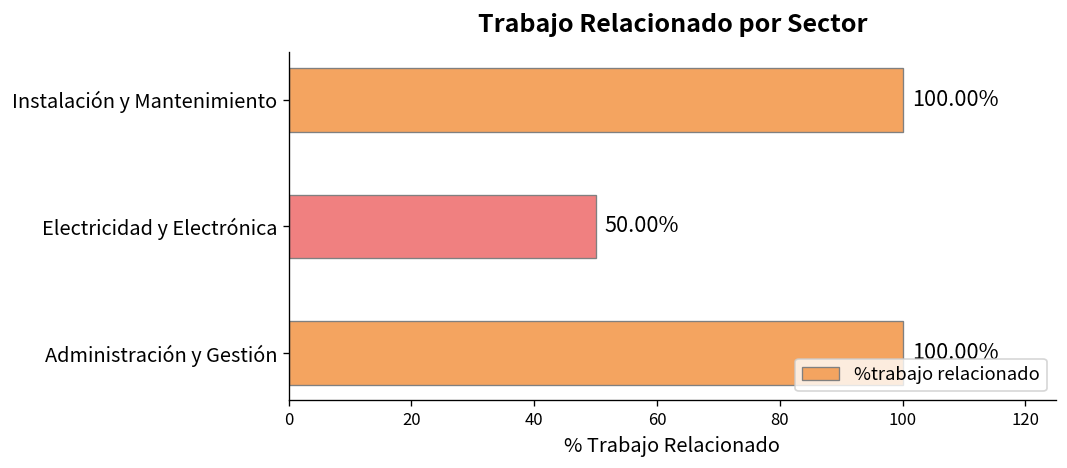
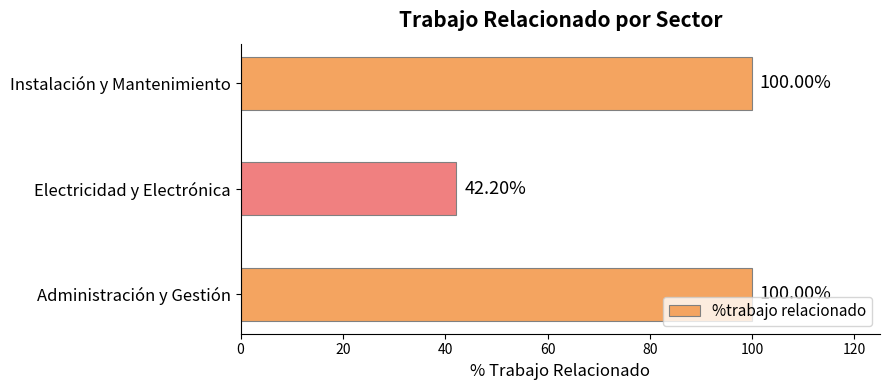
Electricidad y Electrónica: 50.00% -> 42.20%
